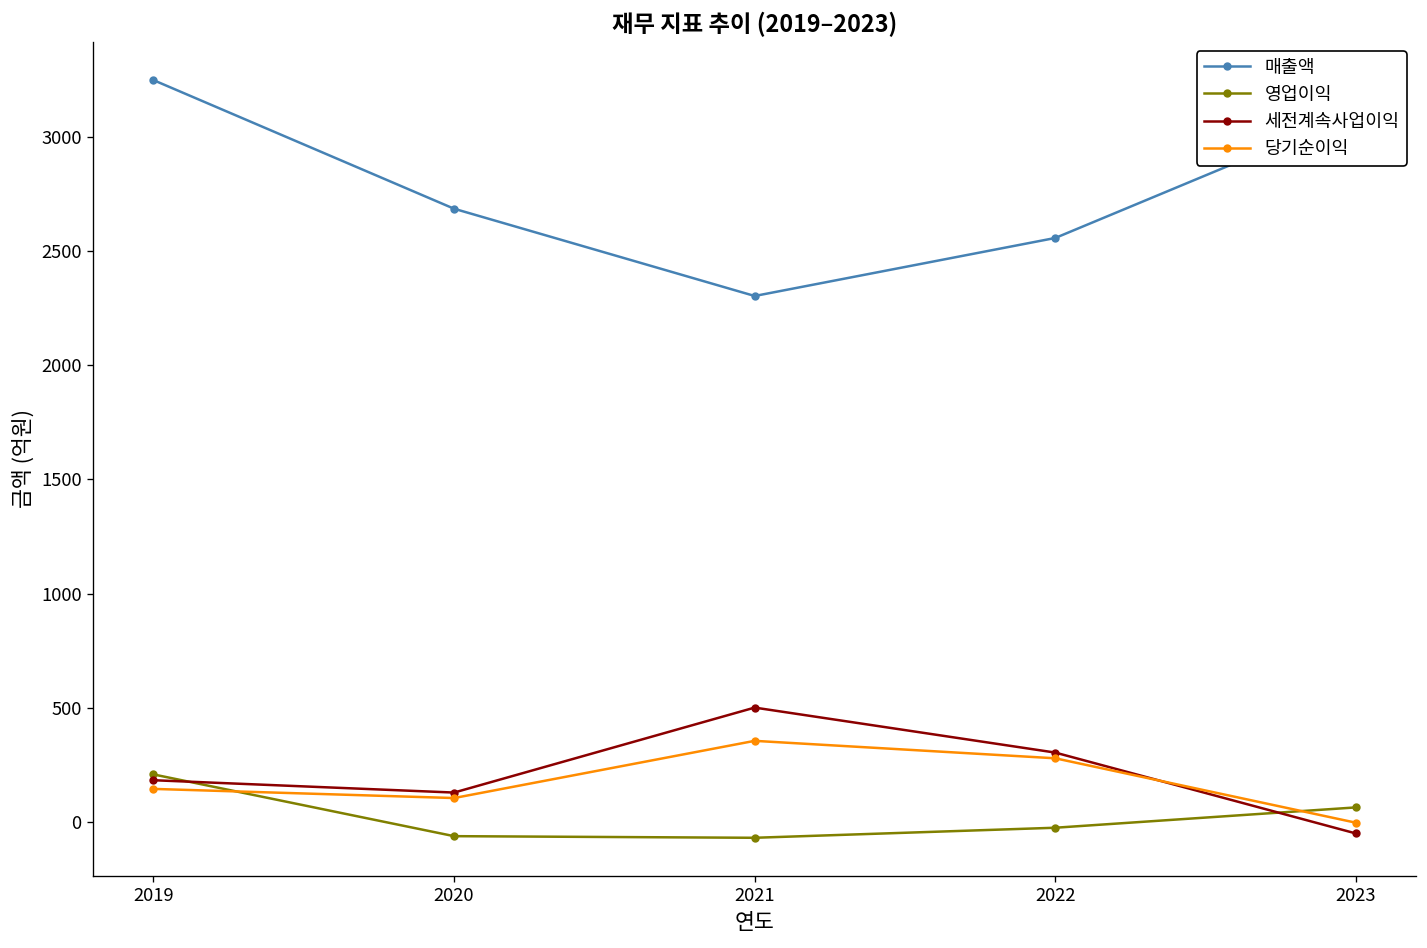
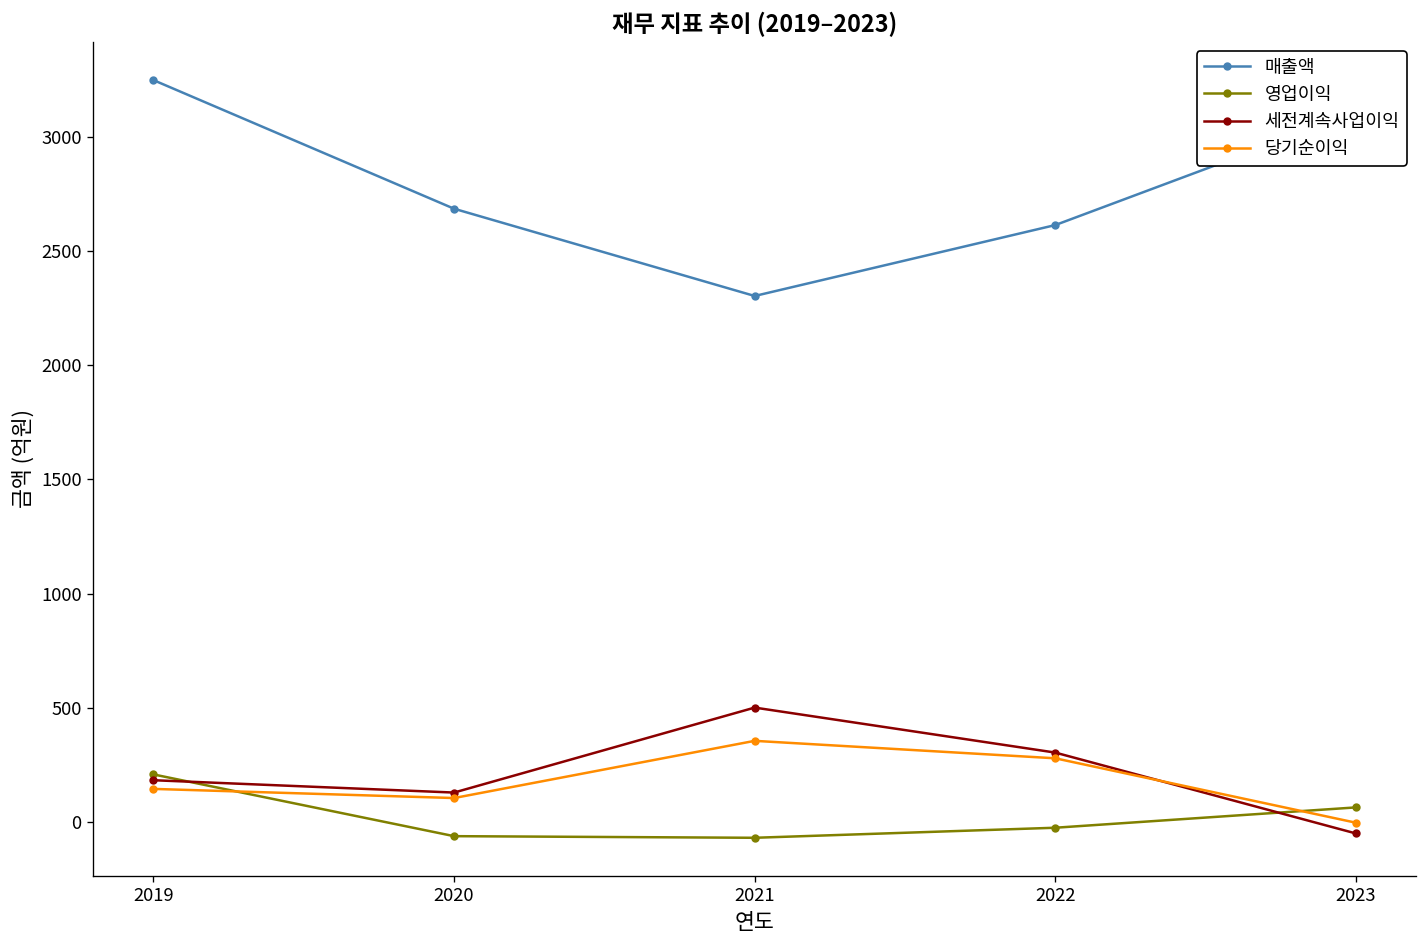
매출액, 2022: 2560 -> 2610
